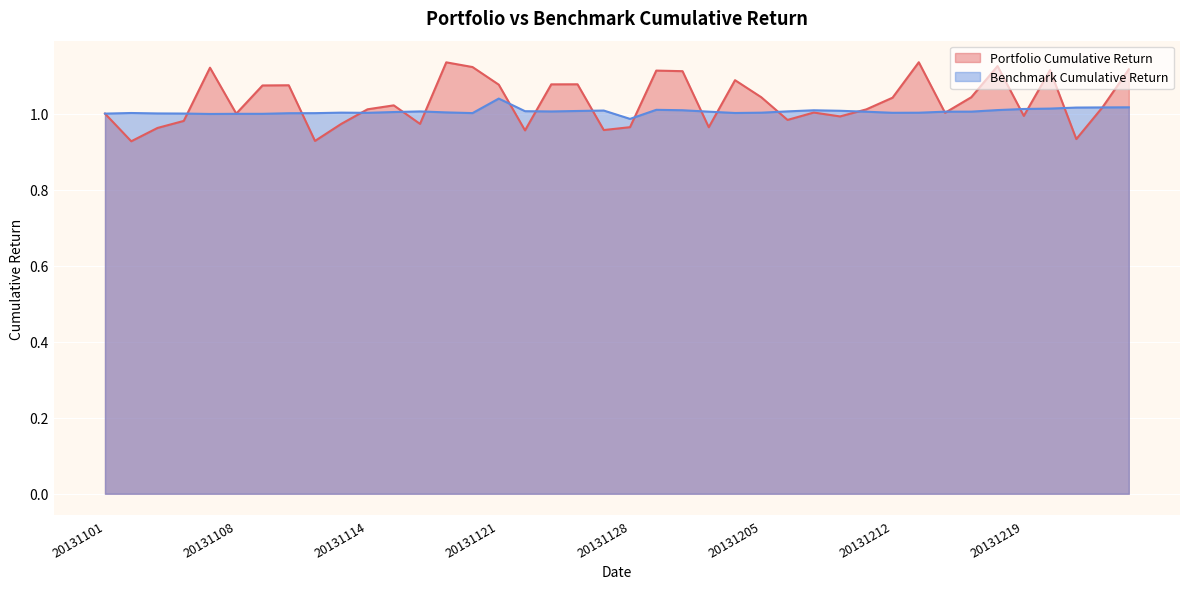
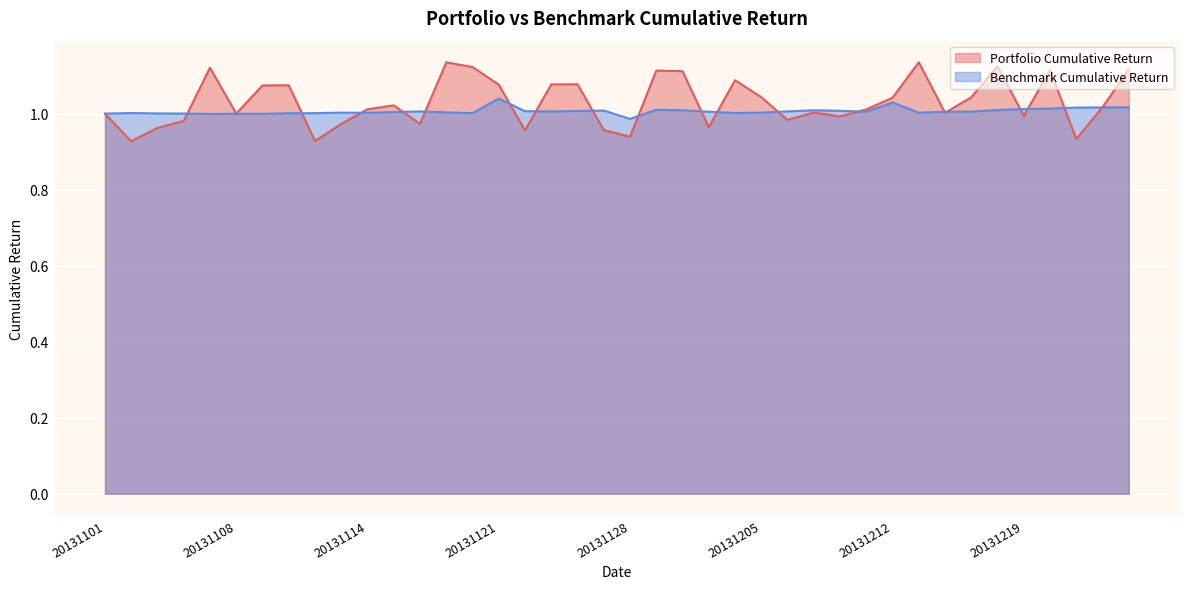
Portfolio Cumulative Return, 20131128: 0.96 -> 0.94
Benchmark Cumulative Return, 20131212: 1.00 -> 1.03
